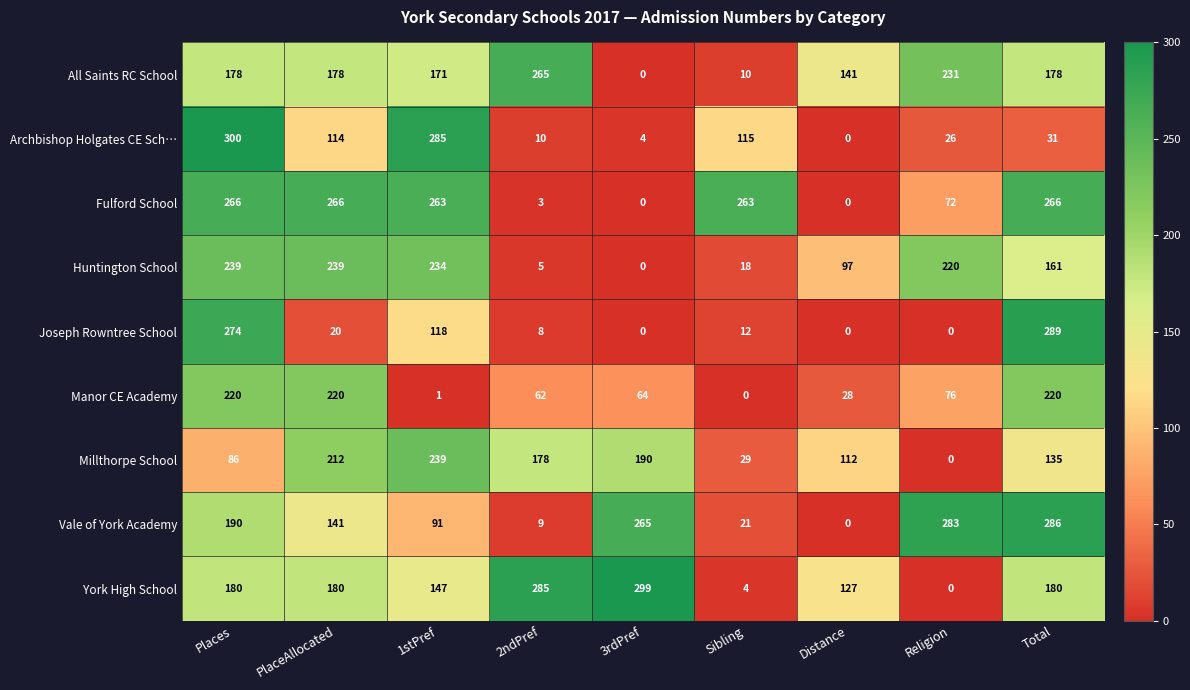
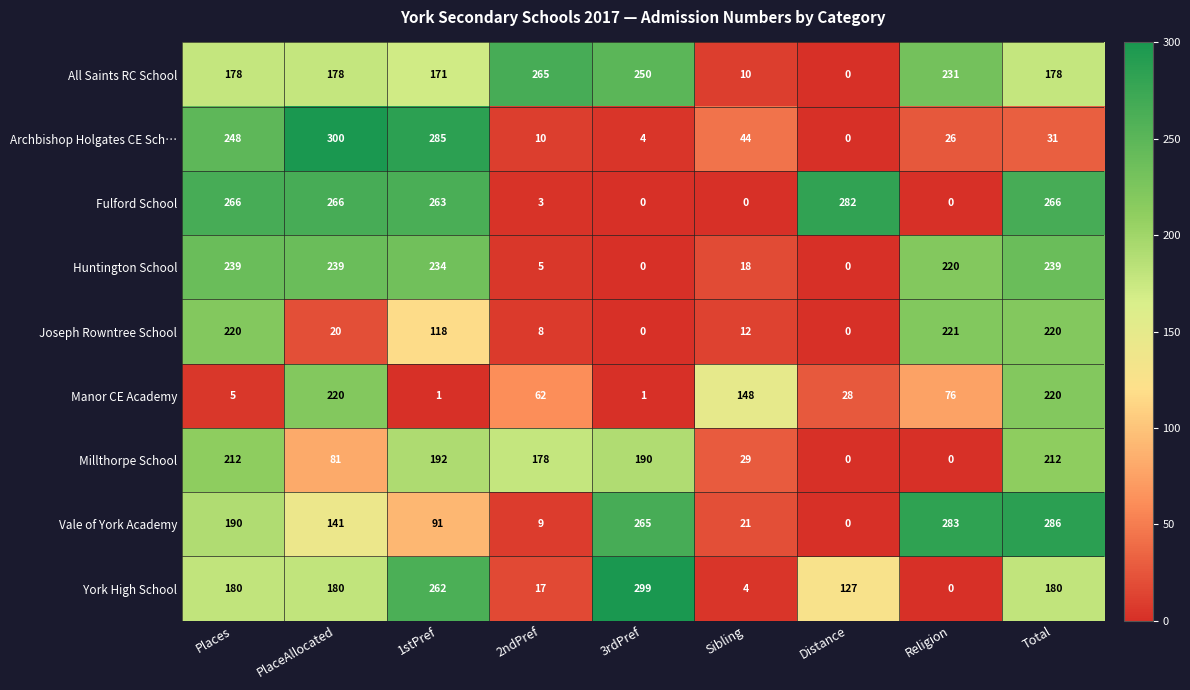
All Saints RC School, 3rdPref: 0 -> 250
All Saints RC School, Distance: 141 -> 0
Archbishop Holgates CE Sch…, Places: 300 -> 248
Archbishop Holgates CE Sch…, PlaceAllocated: 114 -> 300
Archbishop Holgates CE Sch…, Sibling: 115 -> 44
Fulford School, Sibling: 263 -> 0
Fulford School, Distance: 0 -> 282
Fulford School, Religion: 72 -> 0
Huntington School, Distance: 97 -> 0
Huntington School, Total: 161 -> 239
Joseph Rowntree School, Places: 274 -> 220
Joseph Rowntree School, Religion: 0 -> 221
Joseph Rowntree School, Total: 289 -> 220
Manor CE Academy, Places: 220 -> 5
Manor CE Academy, 3rdPref: 64 -> 1
Manor CE Academy, Sibling: 0 -> 148
Millthorpe School, Places: 86 -> 212
Millthorpe School, PlaceAllocated: 212 -> 81
Millthorpe School, 1stPref: 239 -> 192
Millthorpe School, Distance: 112 -> 0
Millthorpe School, Total: 135 -> 212
York High School, 1stPref: 147 -> 262
York High School, 2ndPref: 285 -> 17
